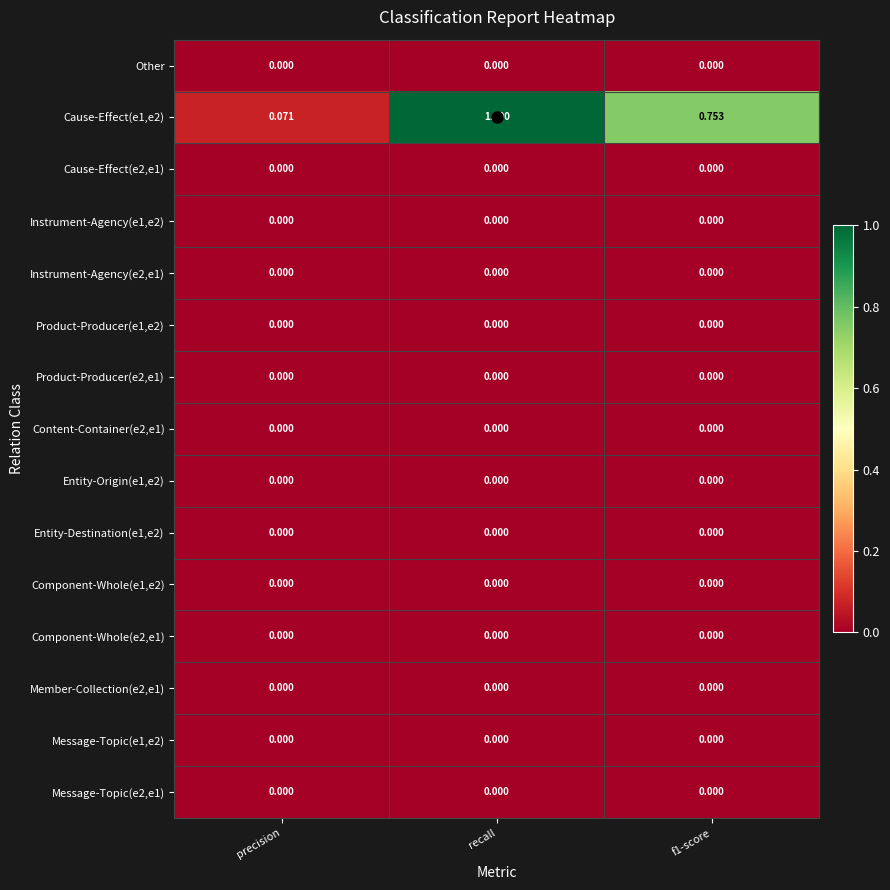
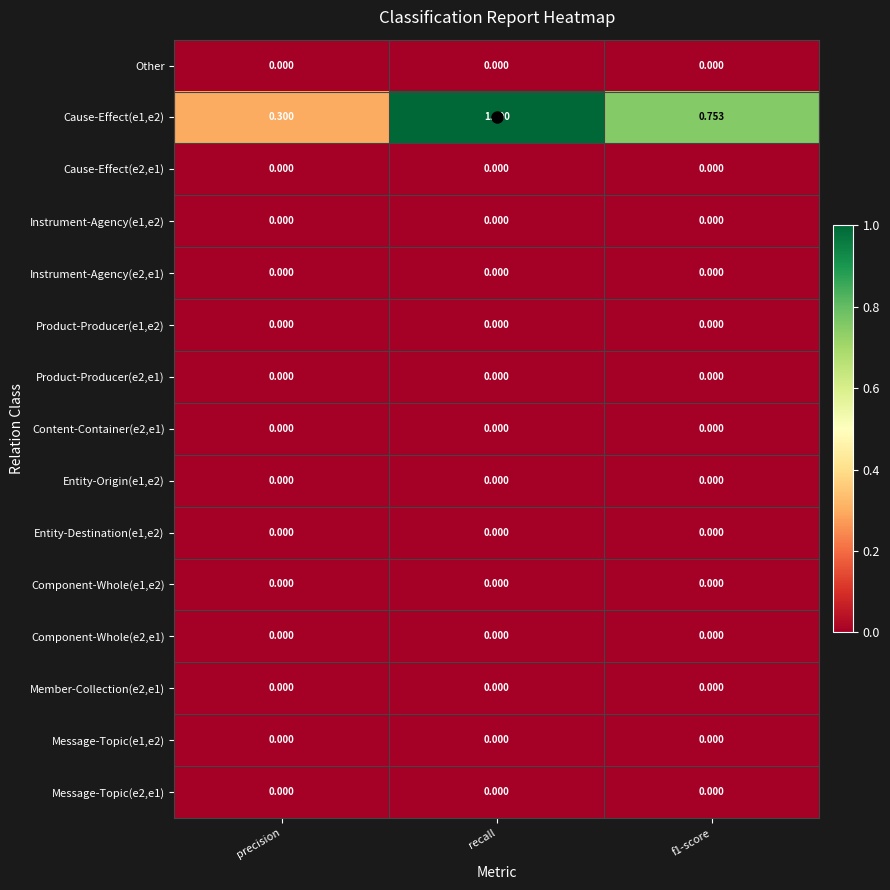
Cause-Effect(e1,e2), precision: 0.071 -> 0.300
